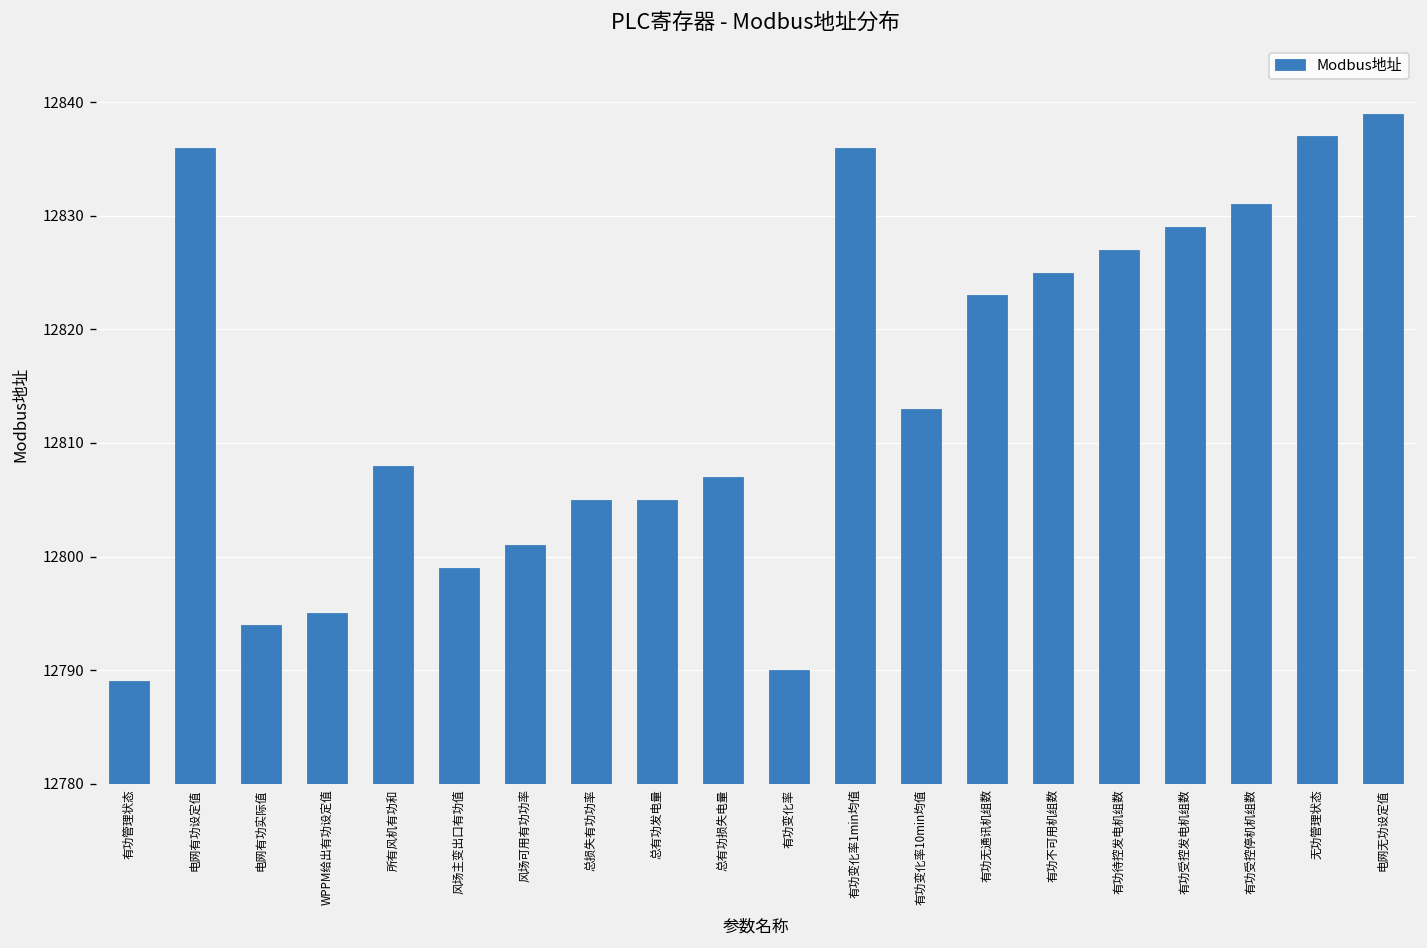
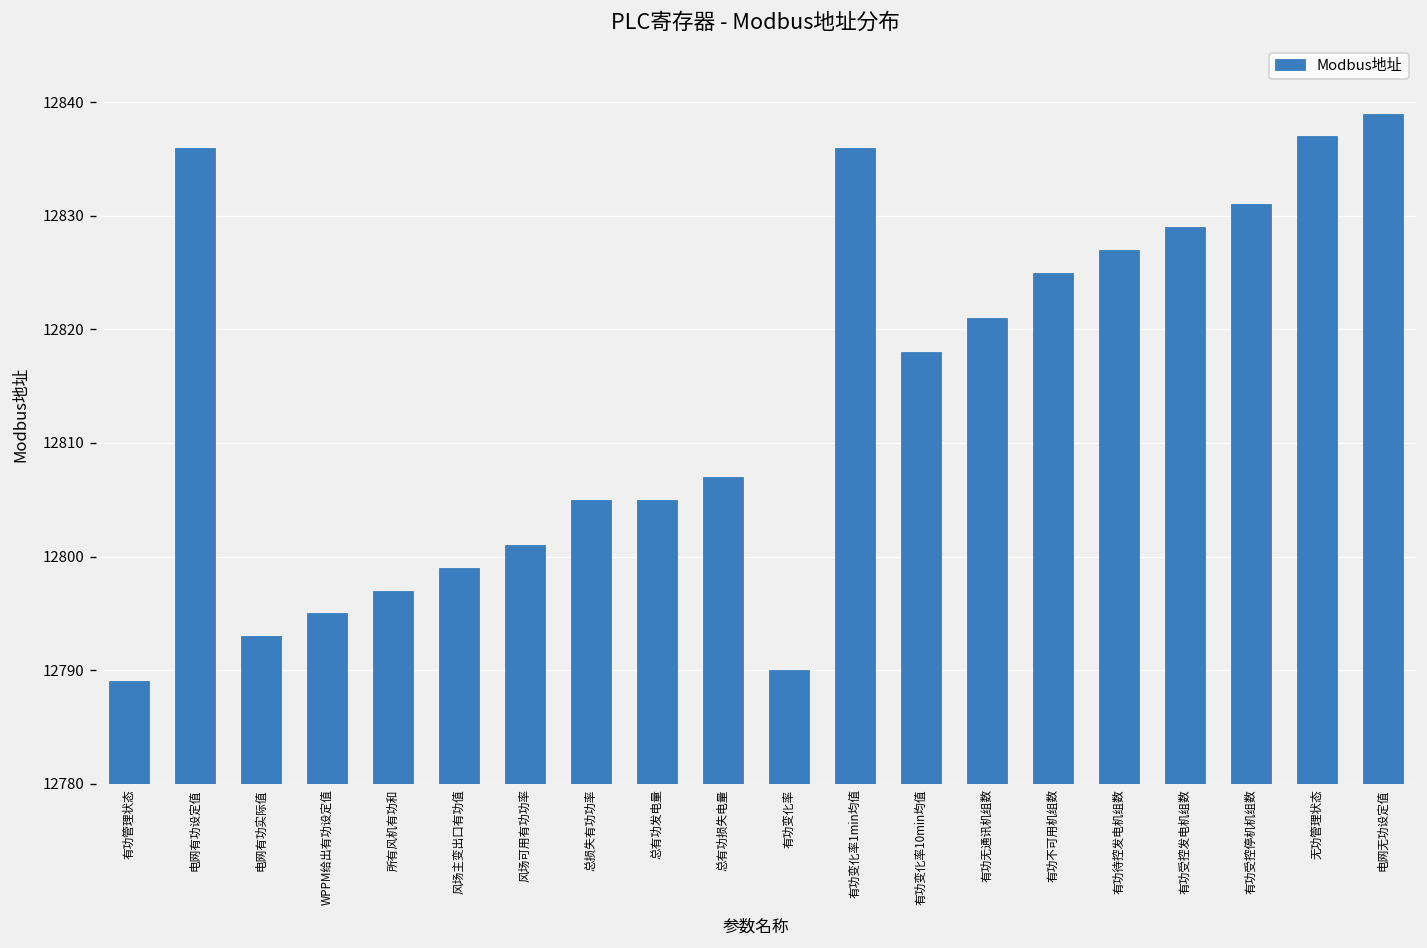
电网有功实际值: 12794 -> 12793
所有风机有功和: 12808 -> 12797
有功变化率10min均值: 12813 -> 12818
有功无通讯机组数: 12823 -> 12821
